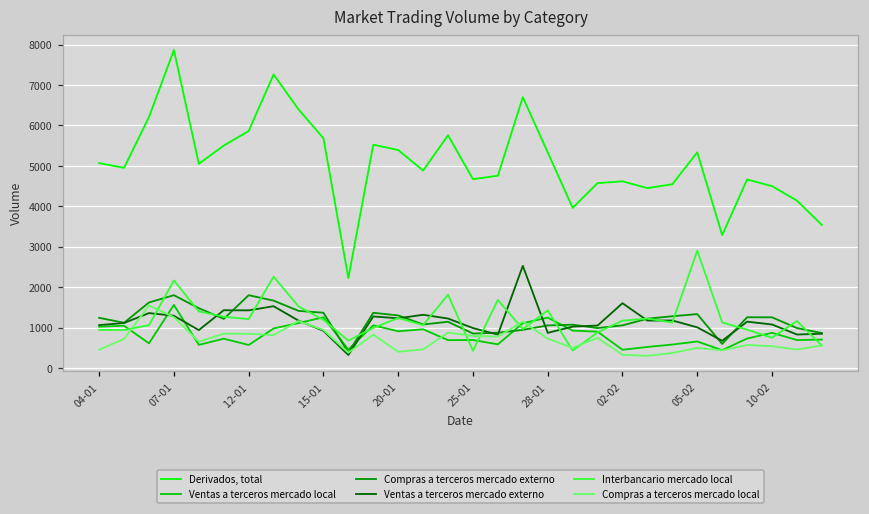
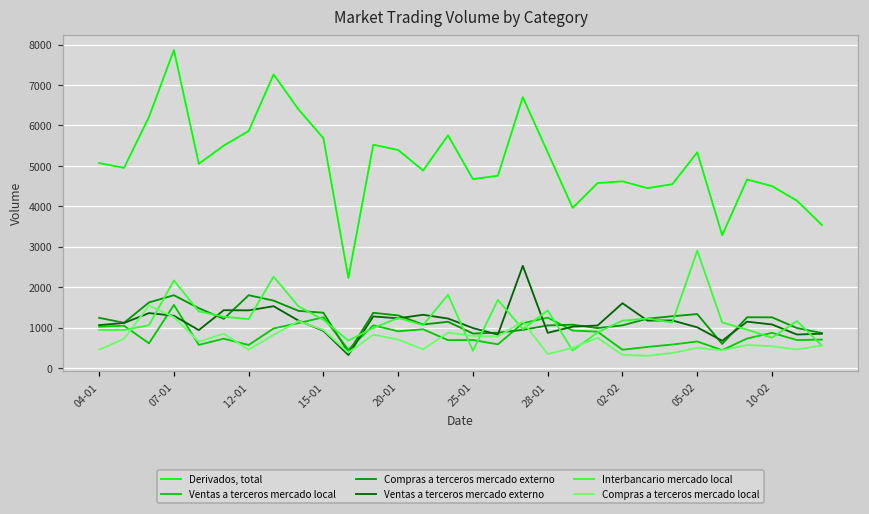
Compras a terceros mercado local, 12-01: 800 -> 500
Compras a terceros mercado local, 20-01: 400 -> 700
Compras a terceros mercado local, 28-01: 700 -> 300
